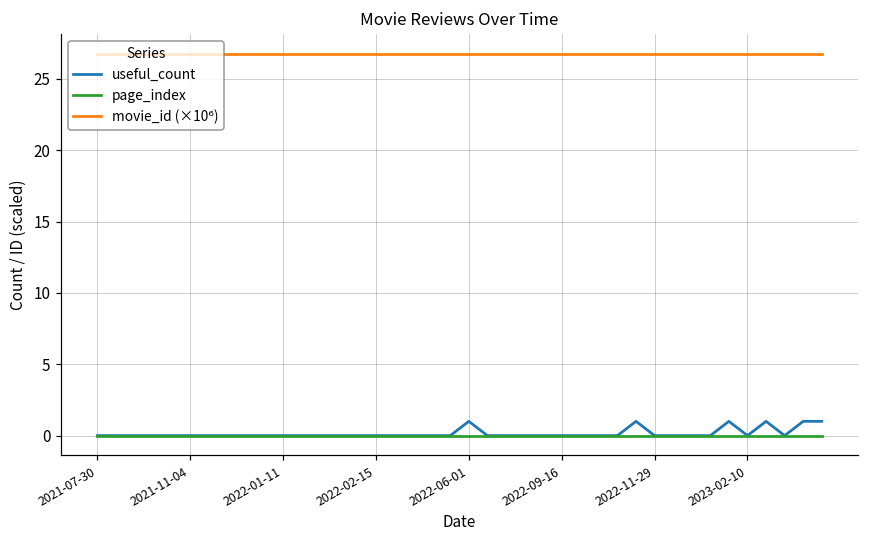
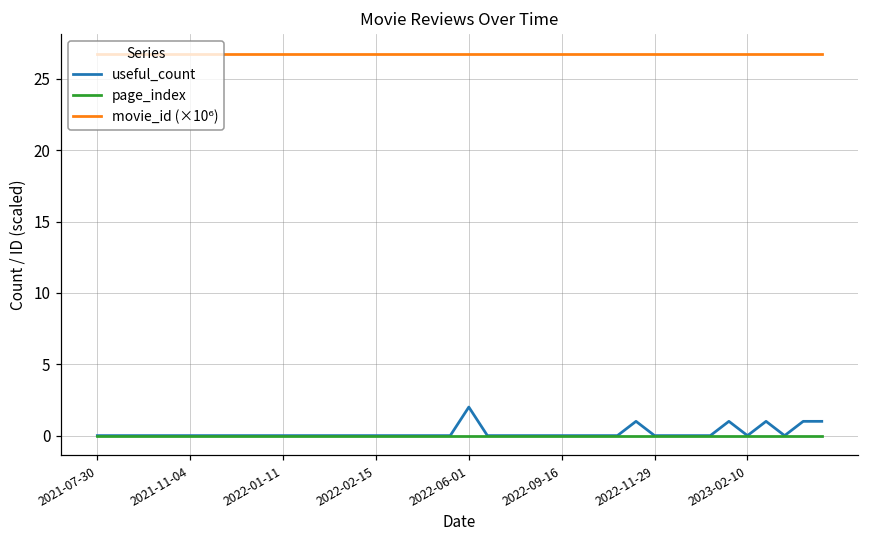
useful_count, 2022-06-01: 1 -> 2
